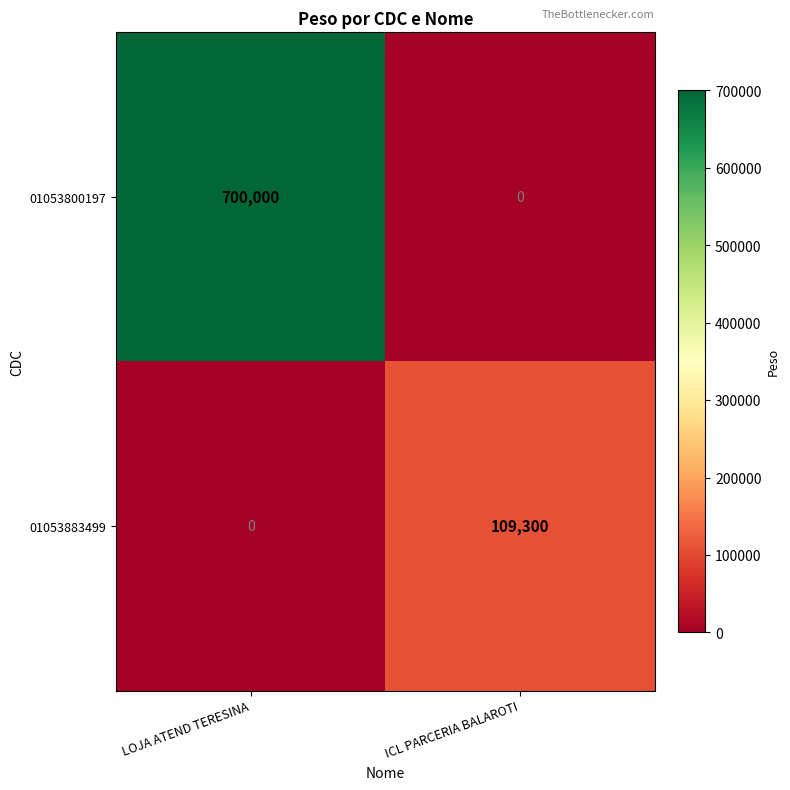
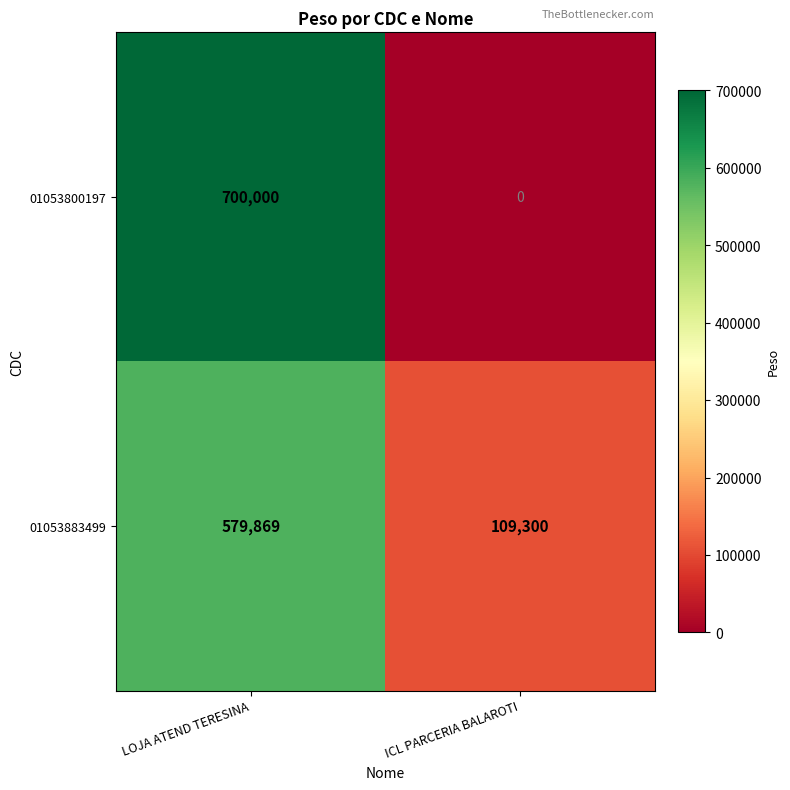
01053883499, LOJA ATEND TERESINA: 0 -> 579,869
